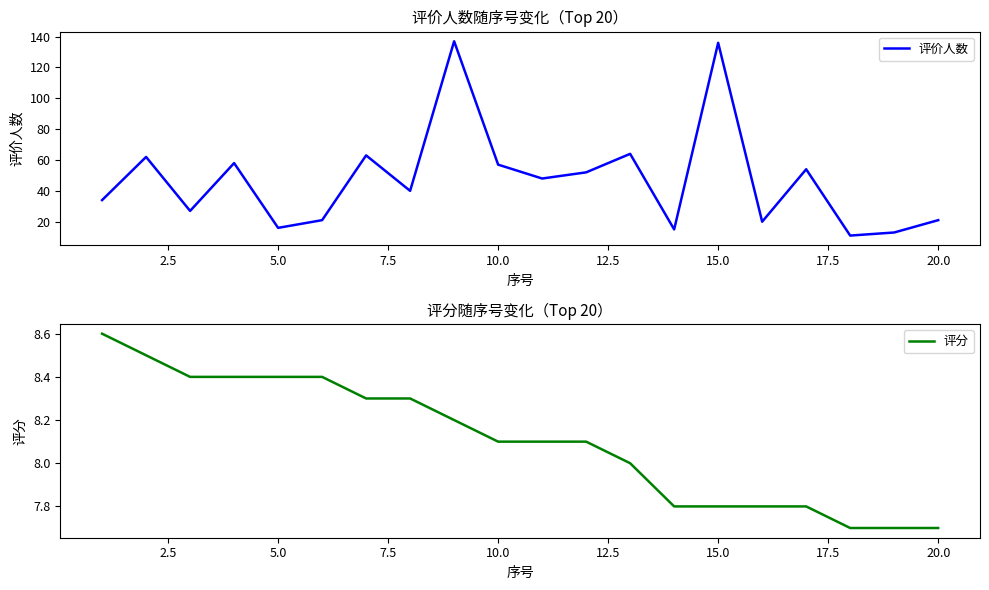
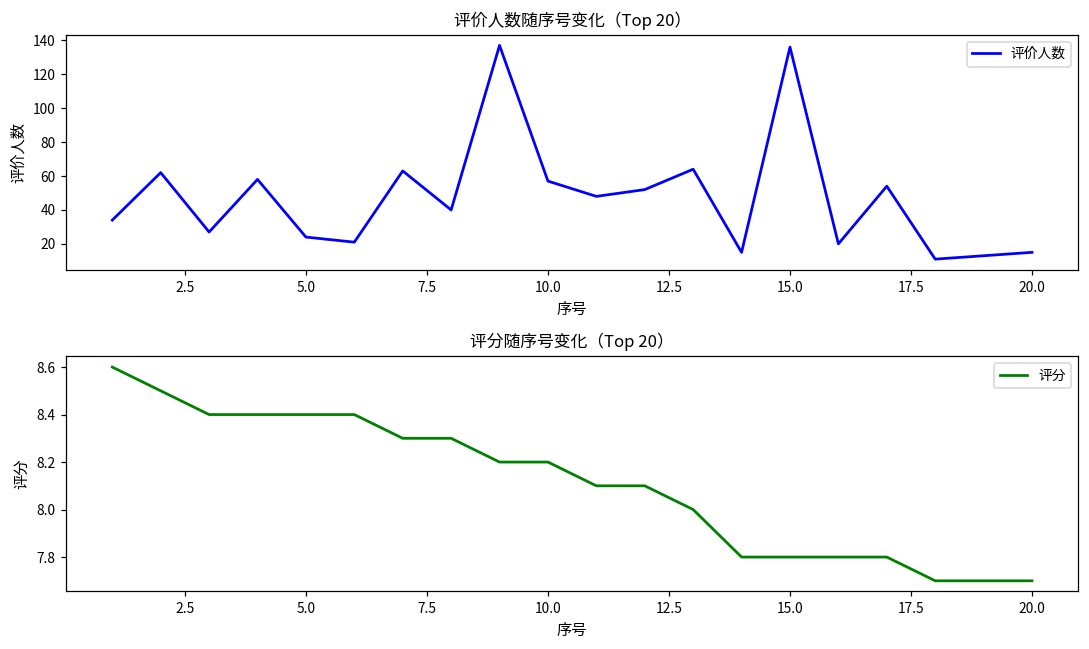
评价人数随序号变化（Top 20）, 5.0: 16 -> 24
评价人数随序号变化（Top 20）, 20.0: 21 -> 15
评分随序号变化（Top 20）, 10.0: 8.1 -> 8.2
